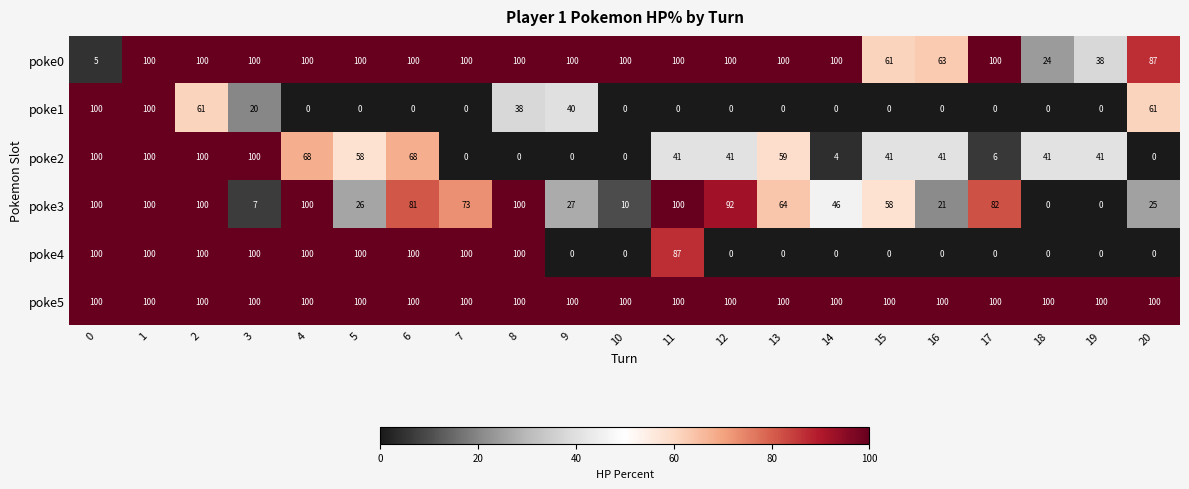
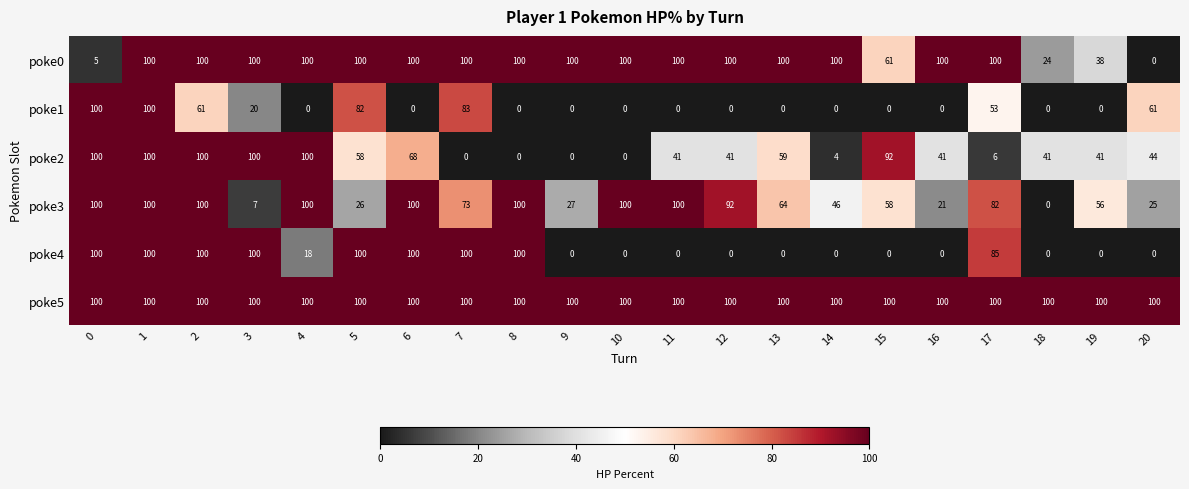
poke0, 16: 63 -> 100
poke0, 20: 87 -> 0
poke1, 5: 0 -> 82
poke1, 7: 0 -> 83
poke1, 8: 38 -> 0
poke1, 9: 40 -> 0
poke1, 17: 0 -> 53
poke2, 4: 68 -> 100
poke2, 15: 41 -> 92
poke2, 20: 0 -> 44
poke3, 6: 81 -> 100
poke3, 10: 10 -> 100
poke3, 19: 0 -> 56
poke4, 4: 100 -> 18
poke4, 11: 87 -> 0
poke4, 17: 0 -> 85
